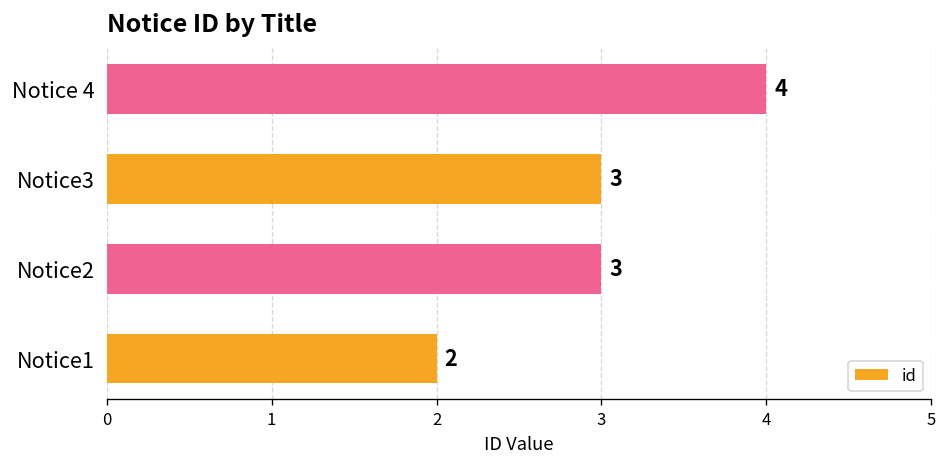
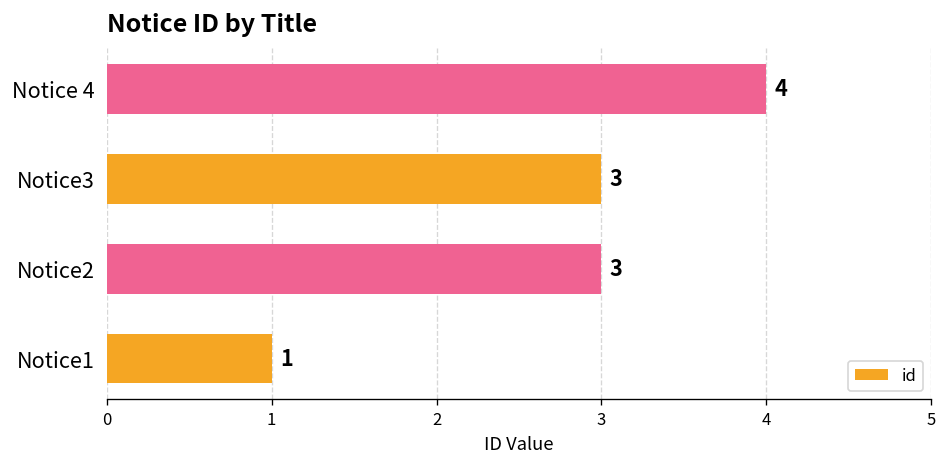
Notice1: 2 -> 1
